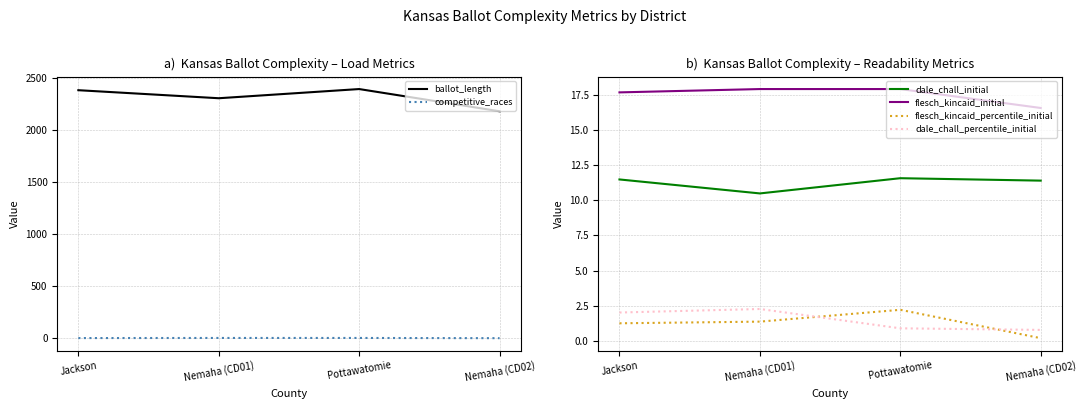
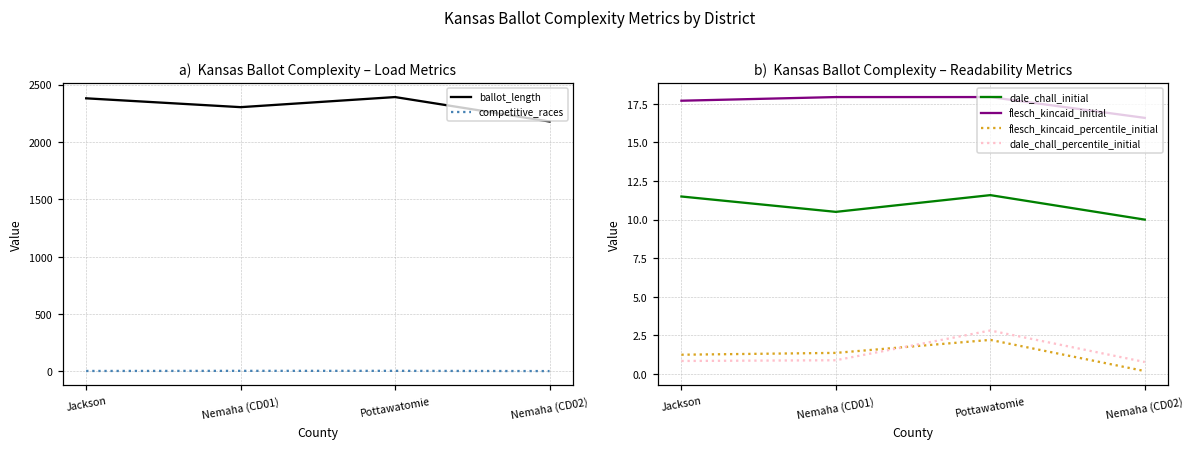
b) Kansas Ballot Complexity – Readability Metrics, dale_chall_percentile_initial, Jackson: 2.0 -> 0.8
b) Kansas Ballot Complexity – Readability Metrics, dale_chall_percentile_initial, Nemaha (CD01): 2.3 -> 0.9
b) Kansas Ballot Complexity – Readability Metrics, dale_chall_percentile_initial, Pottawatomie: 0.9 -> 2.8
b) Kansas Ballot Complexity – Readability Metrics, dale_chall_initial, Nemaha (CD02): 11.4 -> 10.0
